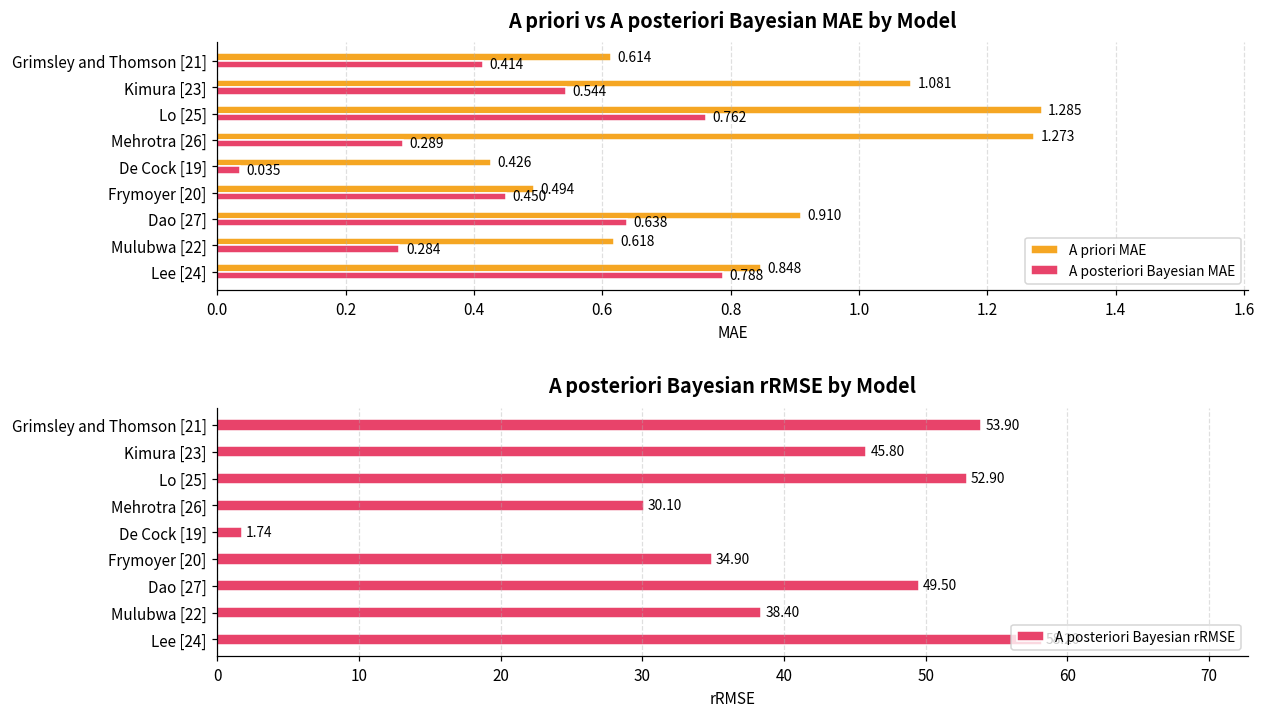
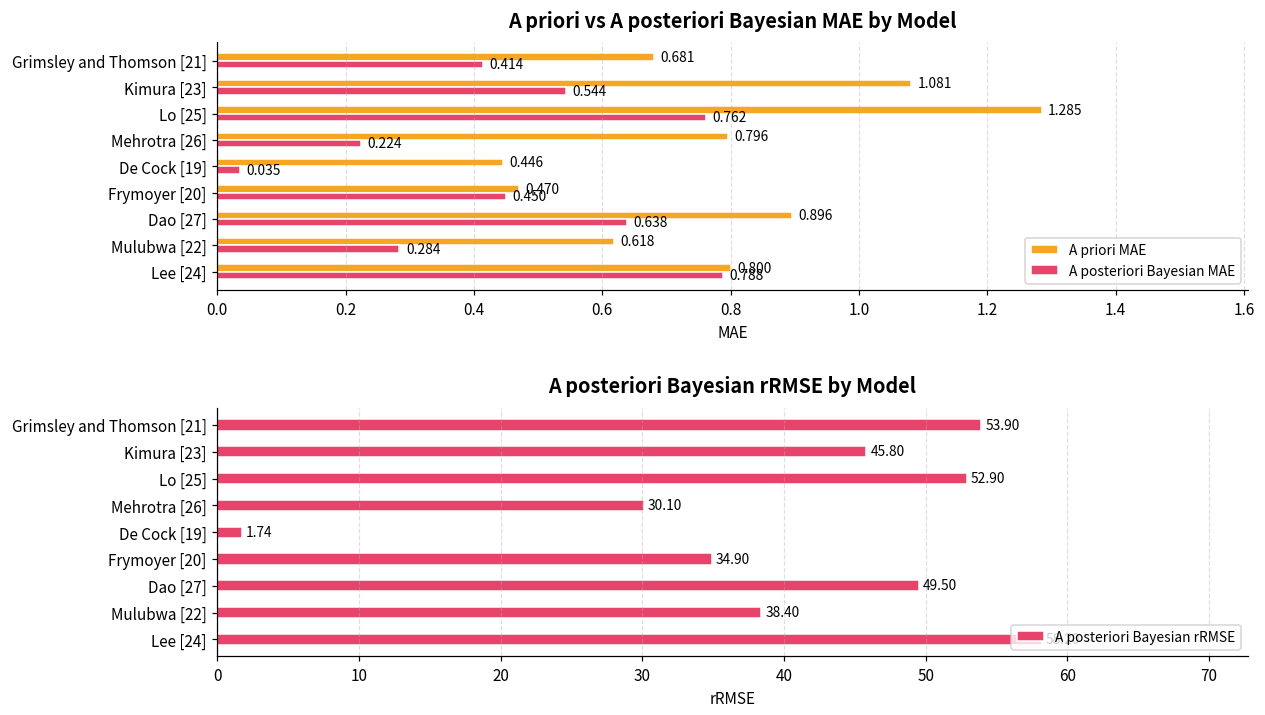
A priori vs A posteriori Bayesian MAE by Model, A priori MAE, Grimsley and Thomson [21]: 0.614 -> 0.681
A priori vs A posteriori Bayesian MAE by Model, A priori MAE, Mehrotra [26]: 1.273 -> 0.796
A priori vs A posteriori Bayesian MAE by Model, A posteriori Bayesian MAE, Mehrotra [26]: 0.289 -> 0.224
A priori vs A posteriori Bayesian MAE by Model, A priori MAE, De Cock [19]: 0.426 -> 0.446
A priori vs A posteriori Bayesian MAE by Model, A priori MAE, Frymoyer [20]: 0.494 -> 0.470
A priori vs A posteriori Bayesian MAE by Model, A priori MAE, Dao [27]: 0.910 -> 0.896
A priori vs A posteriori Bayesian MAE by Model, A priori MAE, Lee [24]: 0.848 -> 0.800
